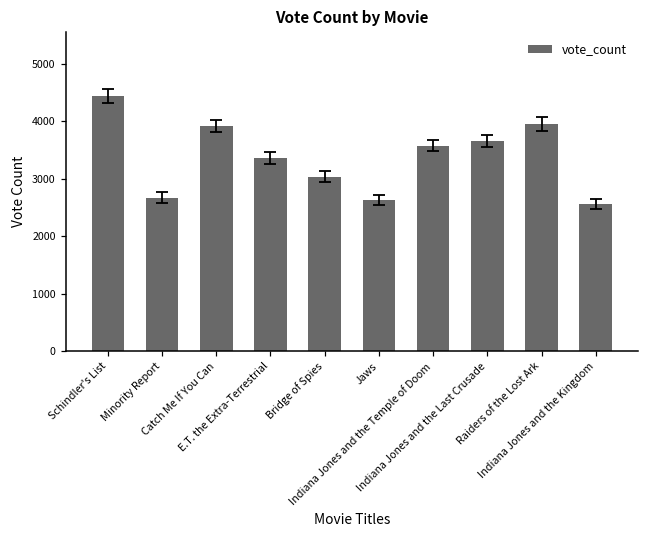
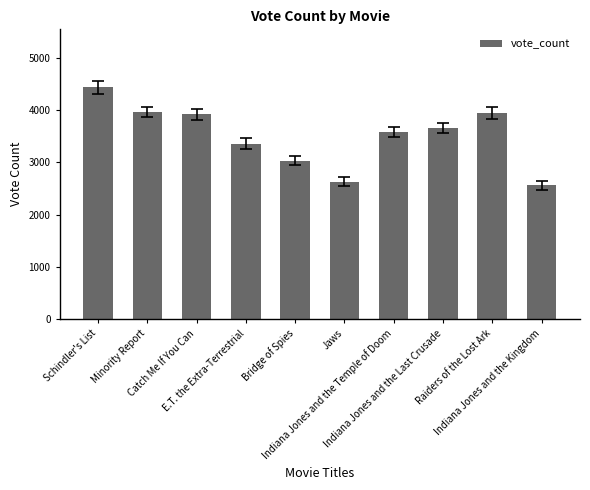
vote_count, Minority Report: 2700 -> 4000
